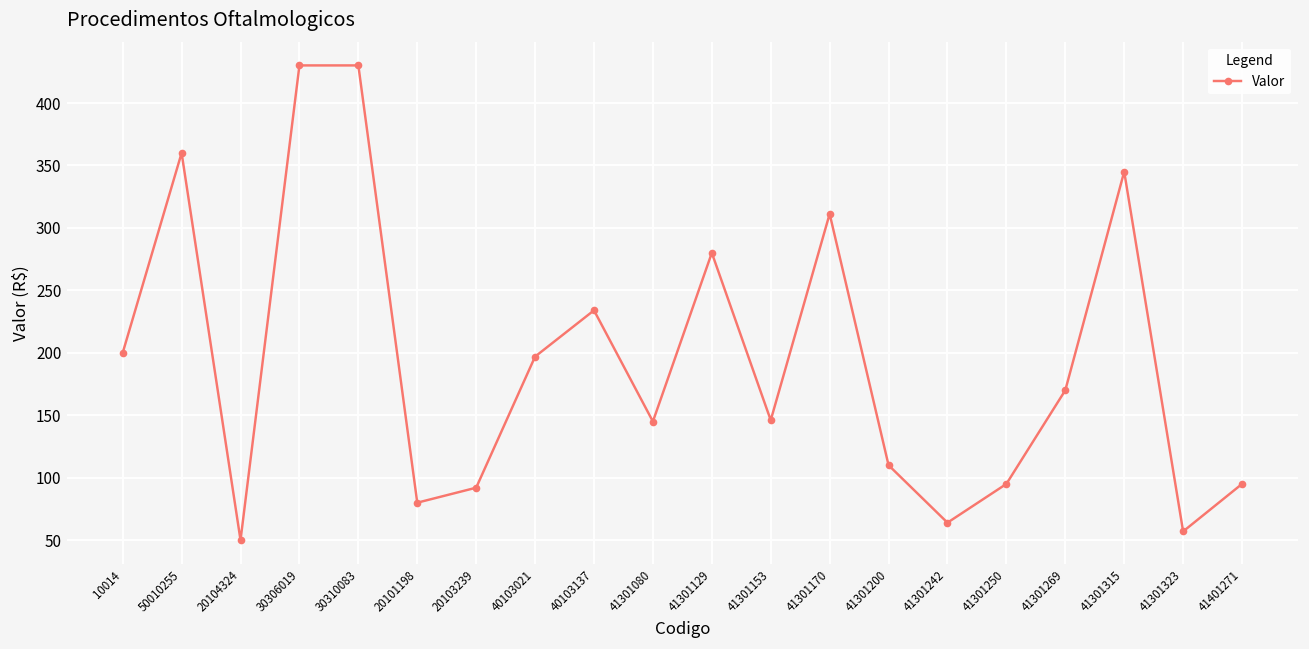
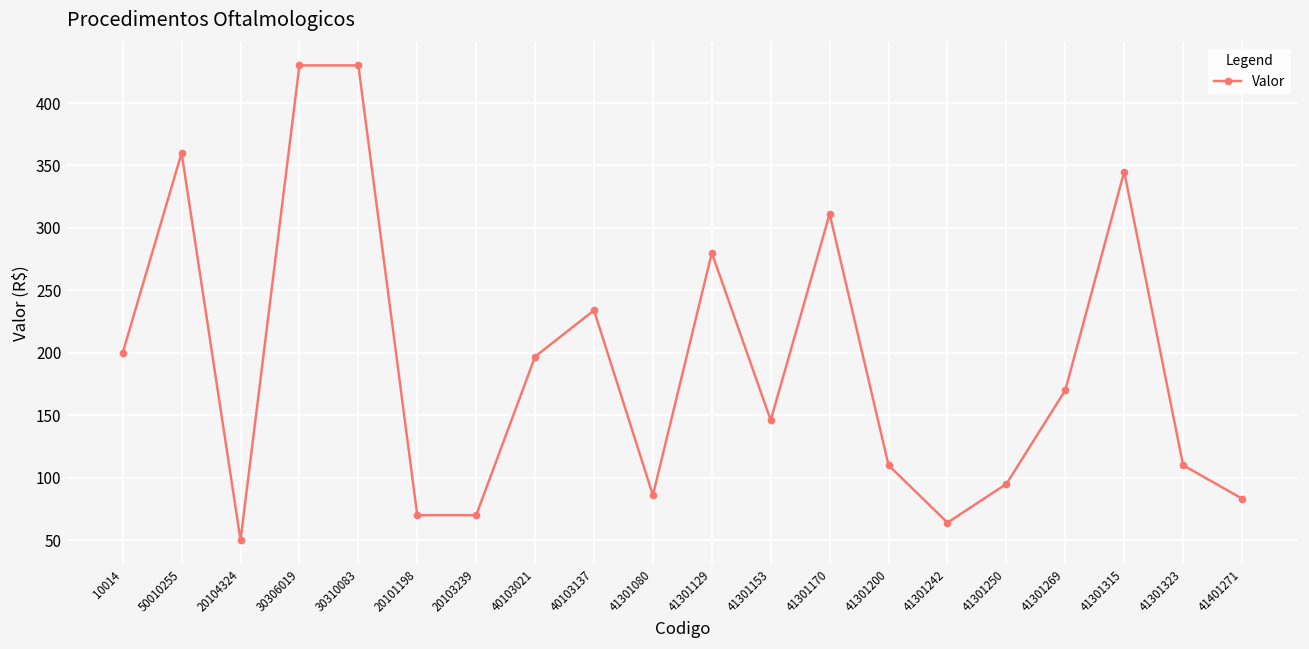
20101198: 80 -> 70
20103239: 92 -> 70
41301080: 145 -> 86
41301323: 57 -> 110
41401271: 95 -> 83
